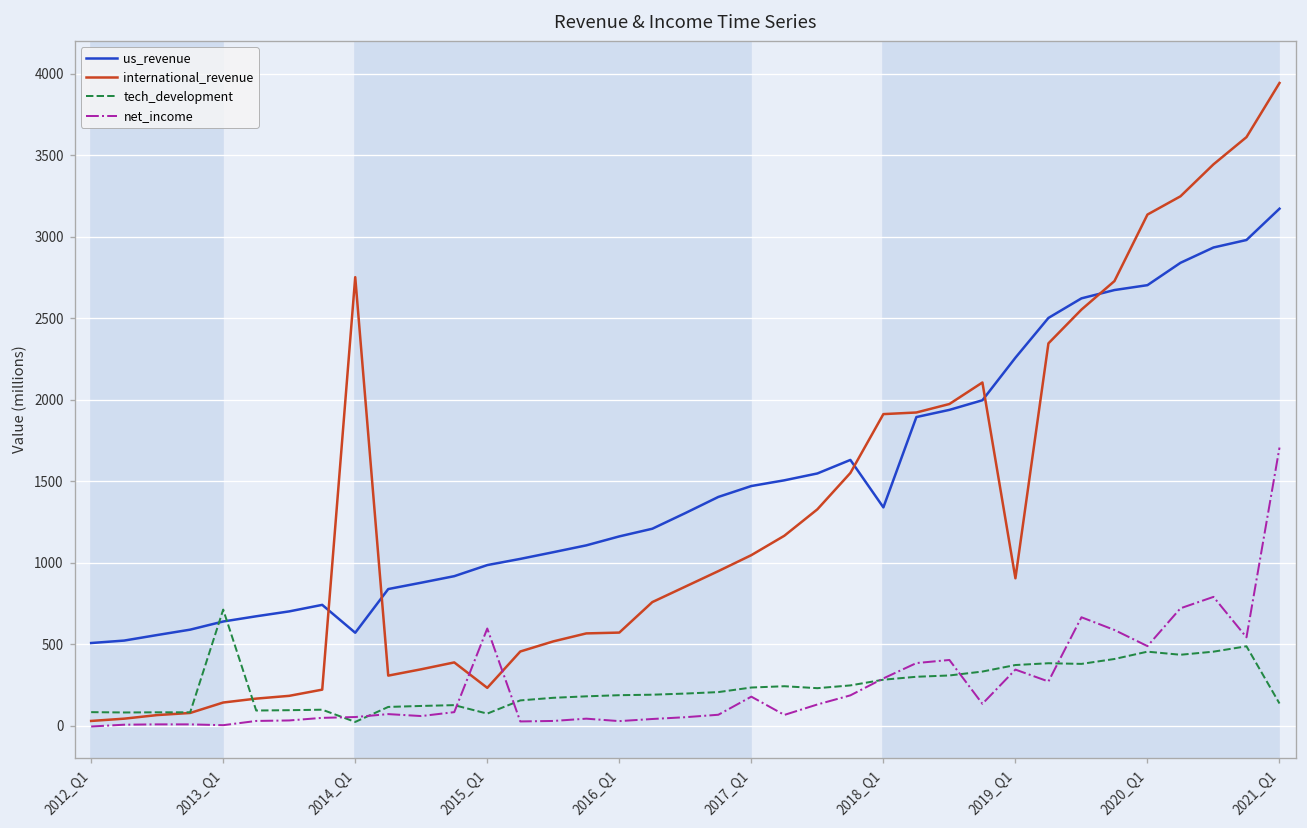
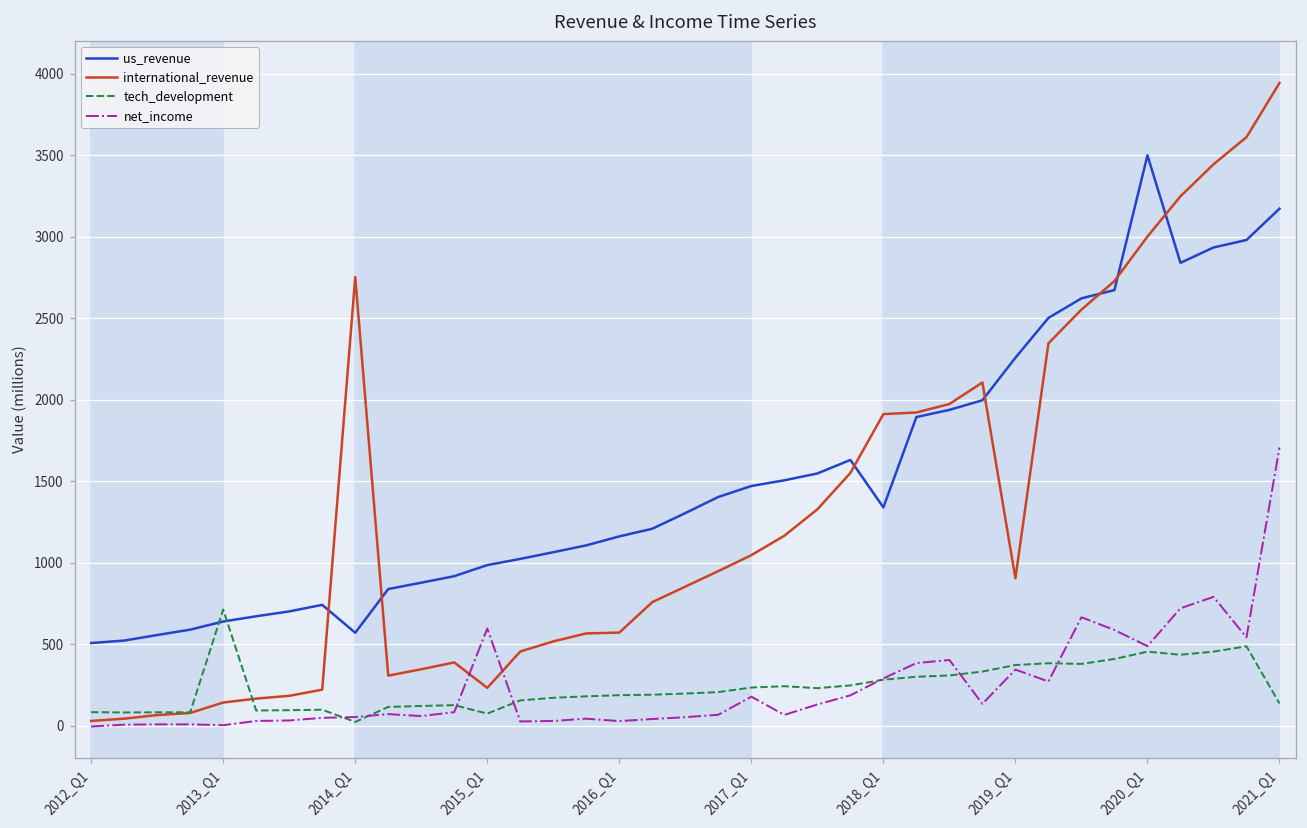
us_revenue, 2020_Q1: 2700 -> 3500
international_revenue, 2020_Q1: 3140 -> 3000
